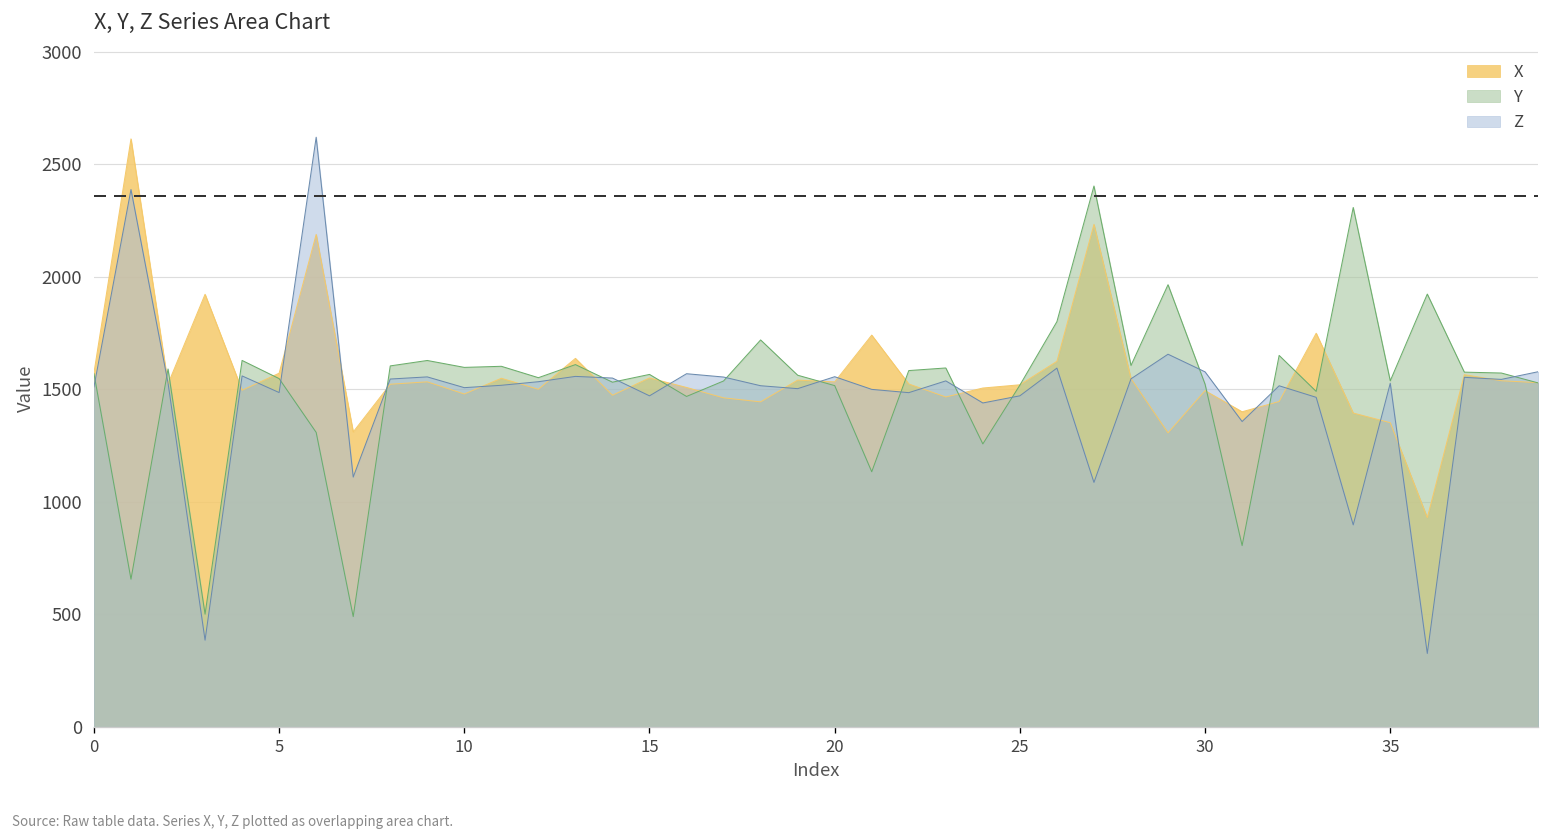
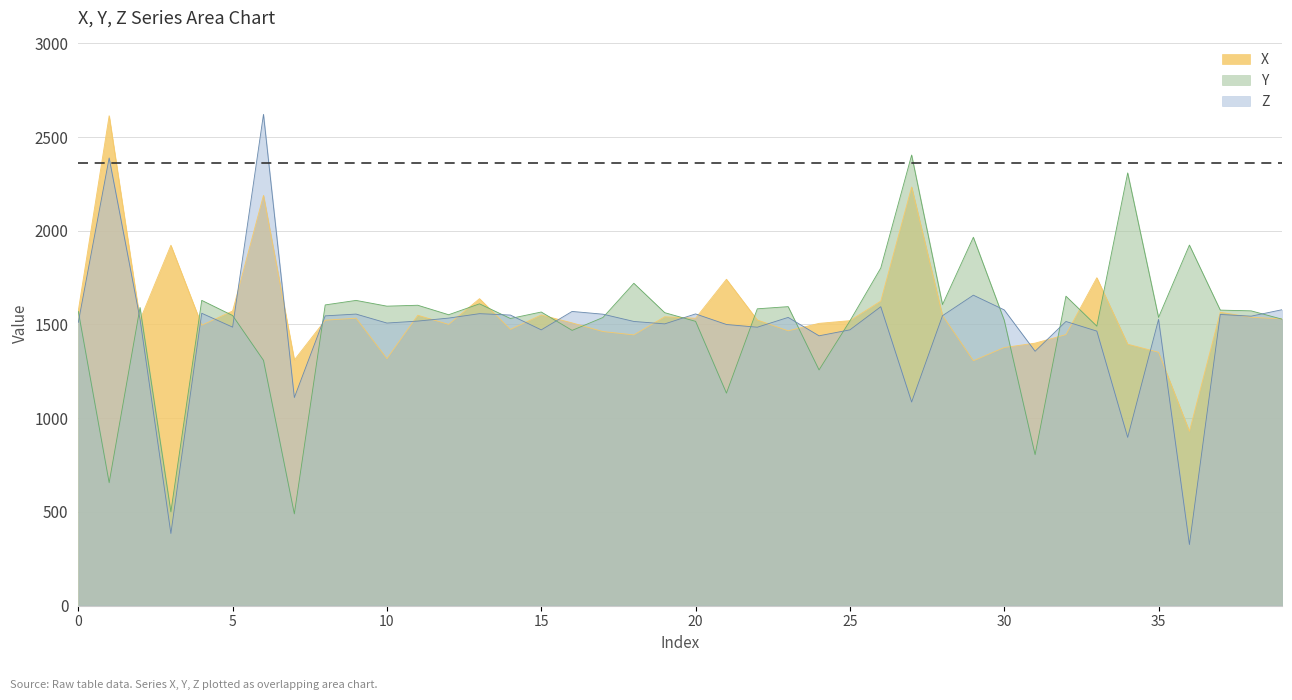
X, 10: 1480 -> 1320
X, 30: 1490 -> 1380
